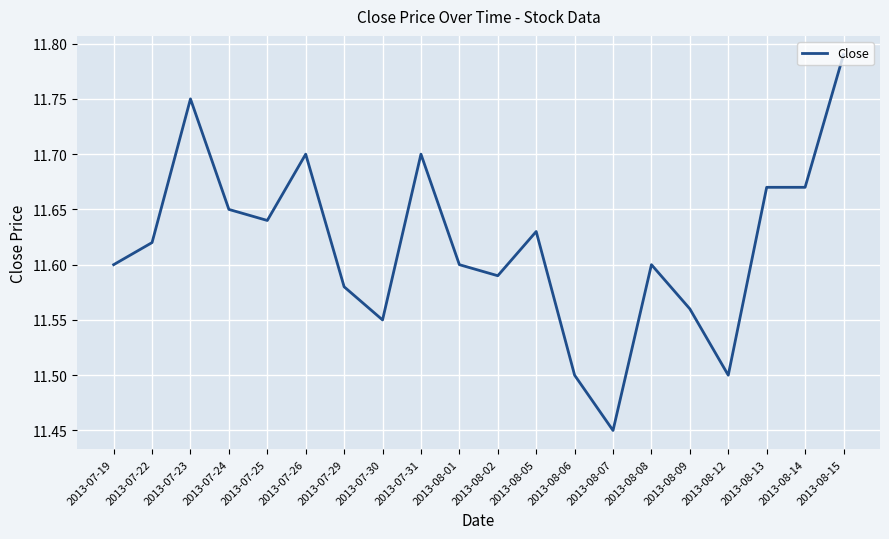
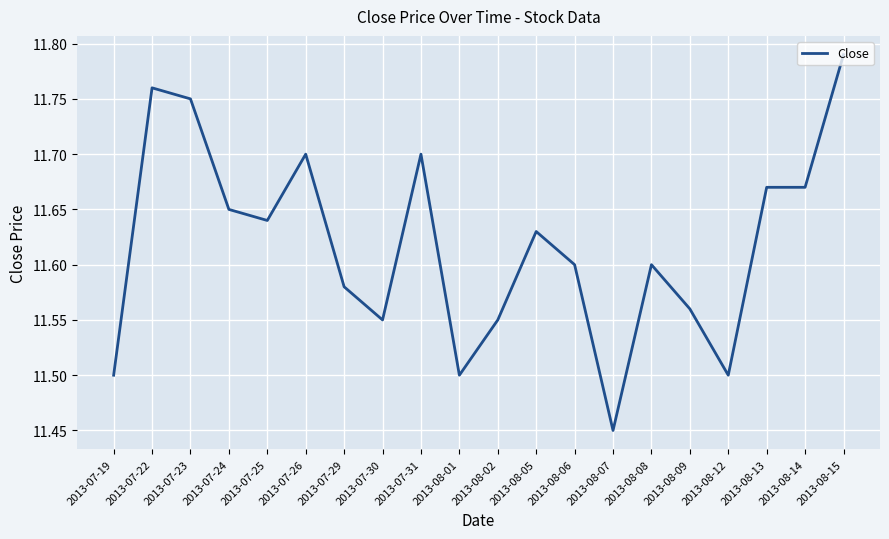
2013-07-19: 11.6 -> 11.5
2013-07-22: 11.62 -> 11.76
2013-08-01: 11.6 -> 11.5
2013-08-02: 11.59 -> 11.55
2013-08-06: 11.5 -> 11.6
